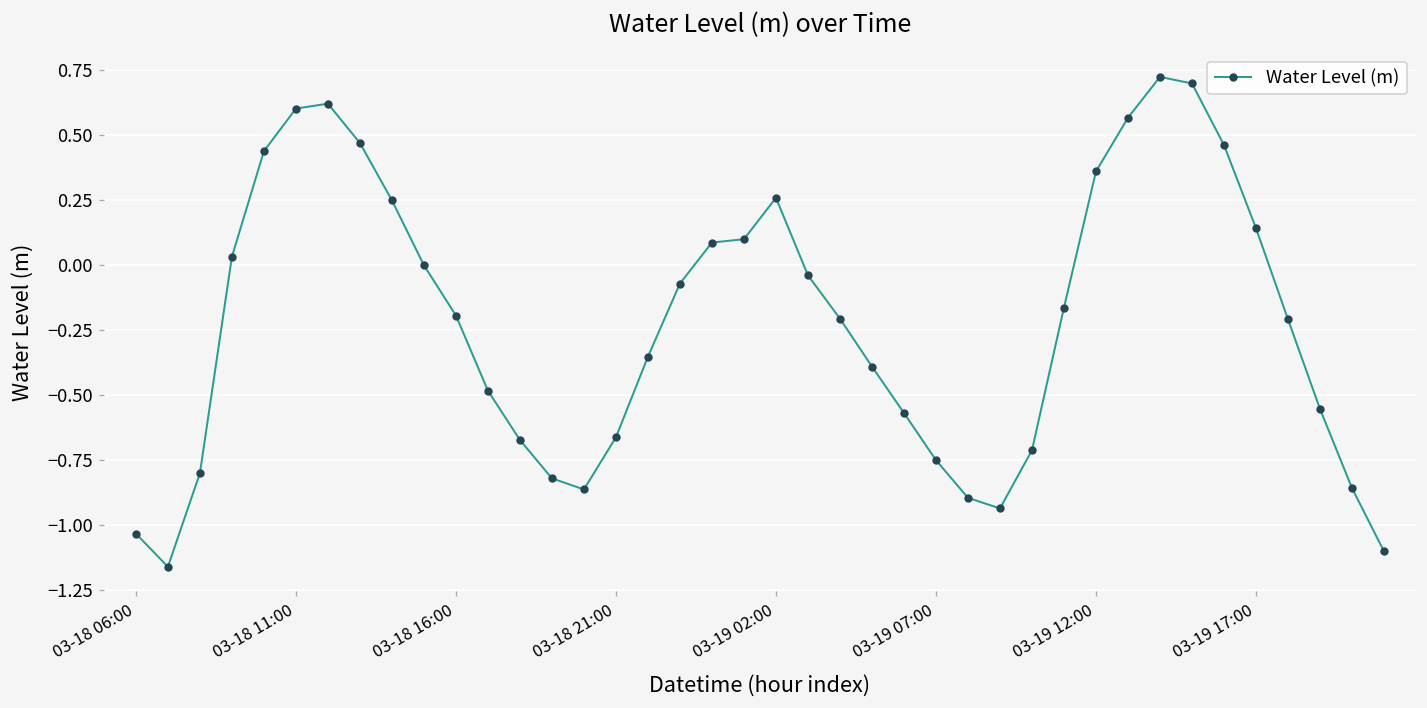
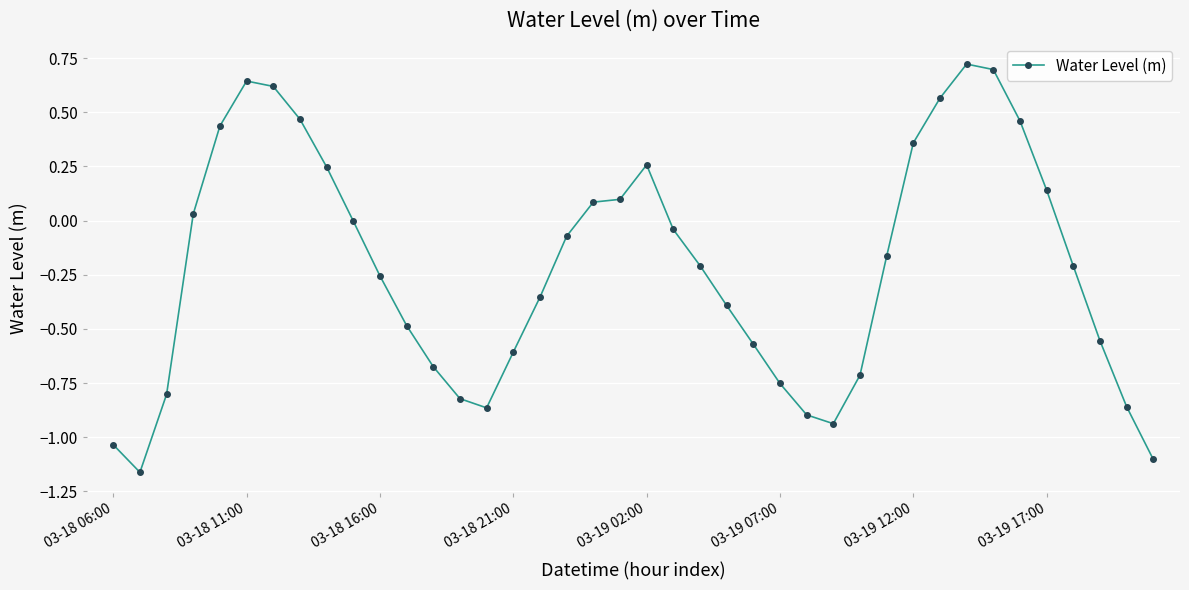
03-18 11:00: 0.60 -> 0.64
03-18 16:00: -0.20 -> -0.26
03-18 21:00: -0.66 -> -0.61
